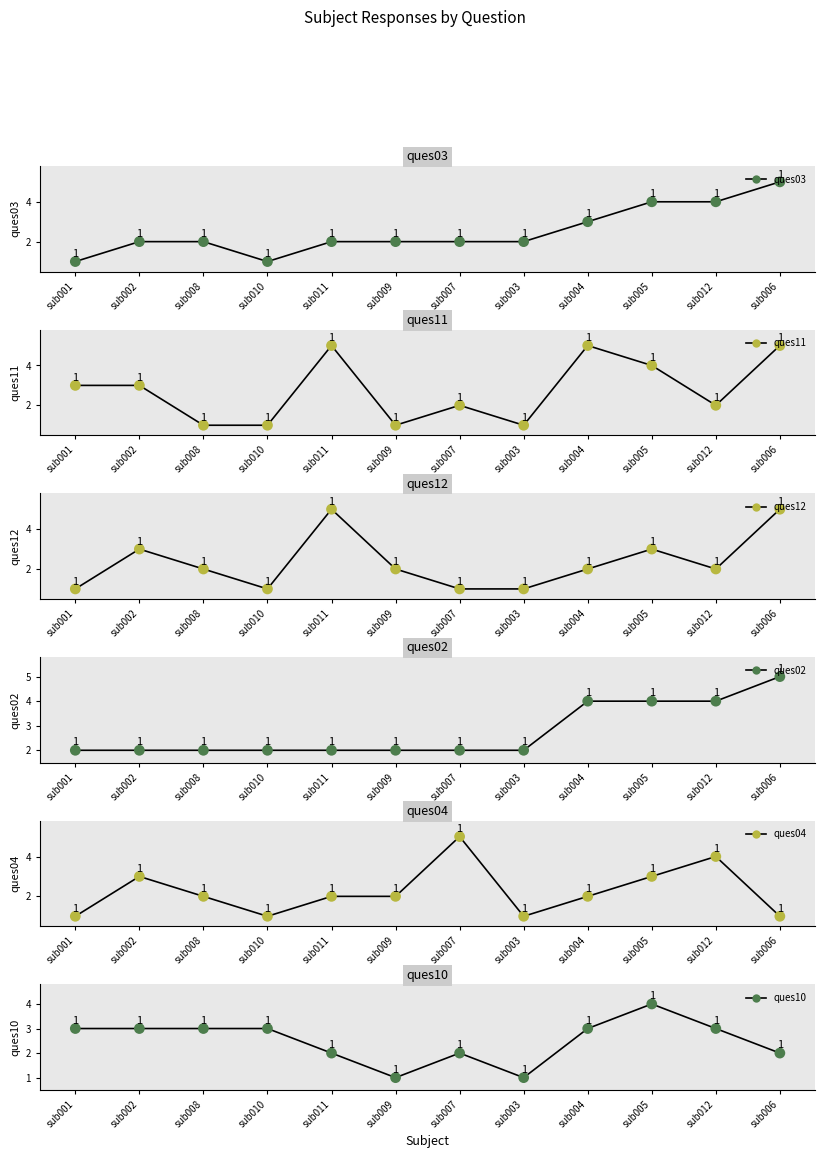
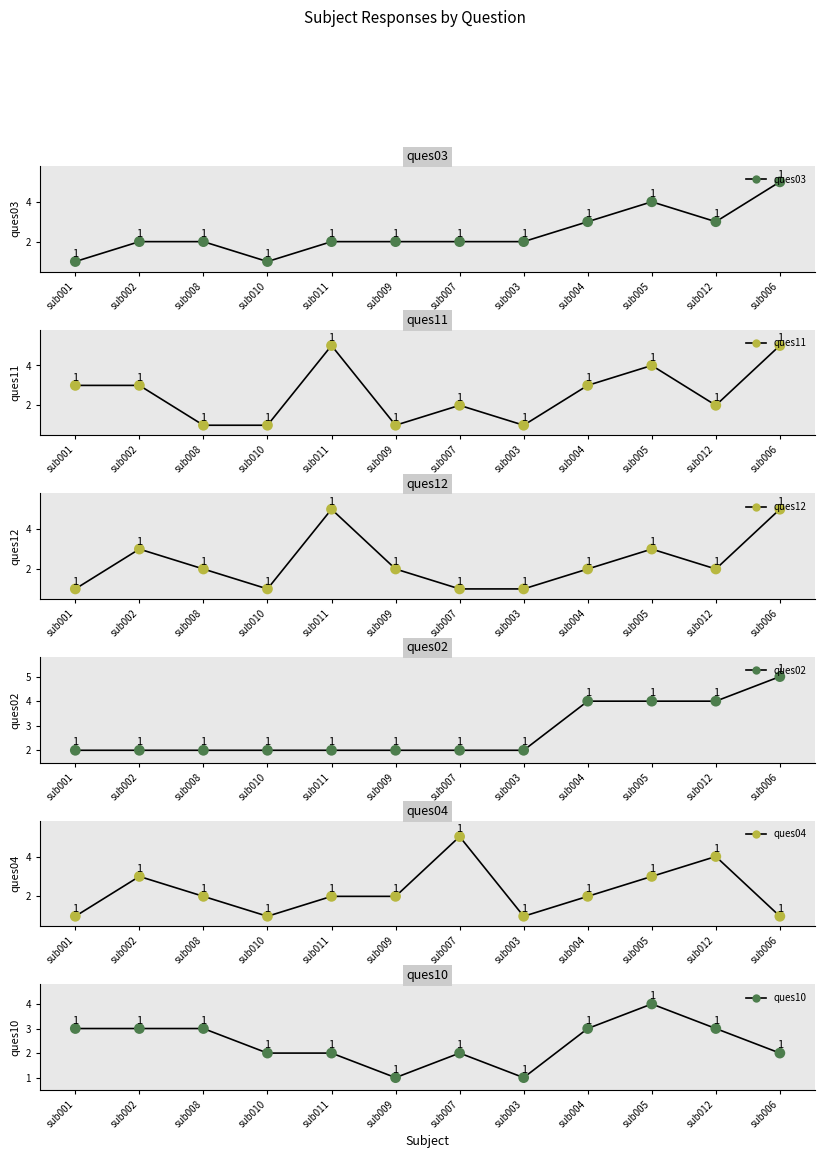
ques03, sub012: 4 -> 3
ques11, sub004: 5 -> 3
ques10, sub010: 3 -> 2
